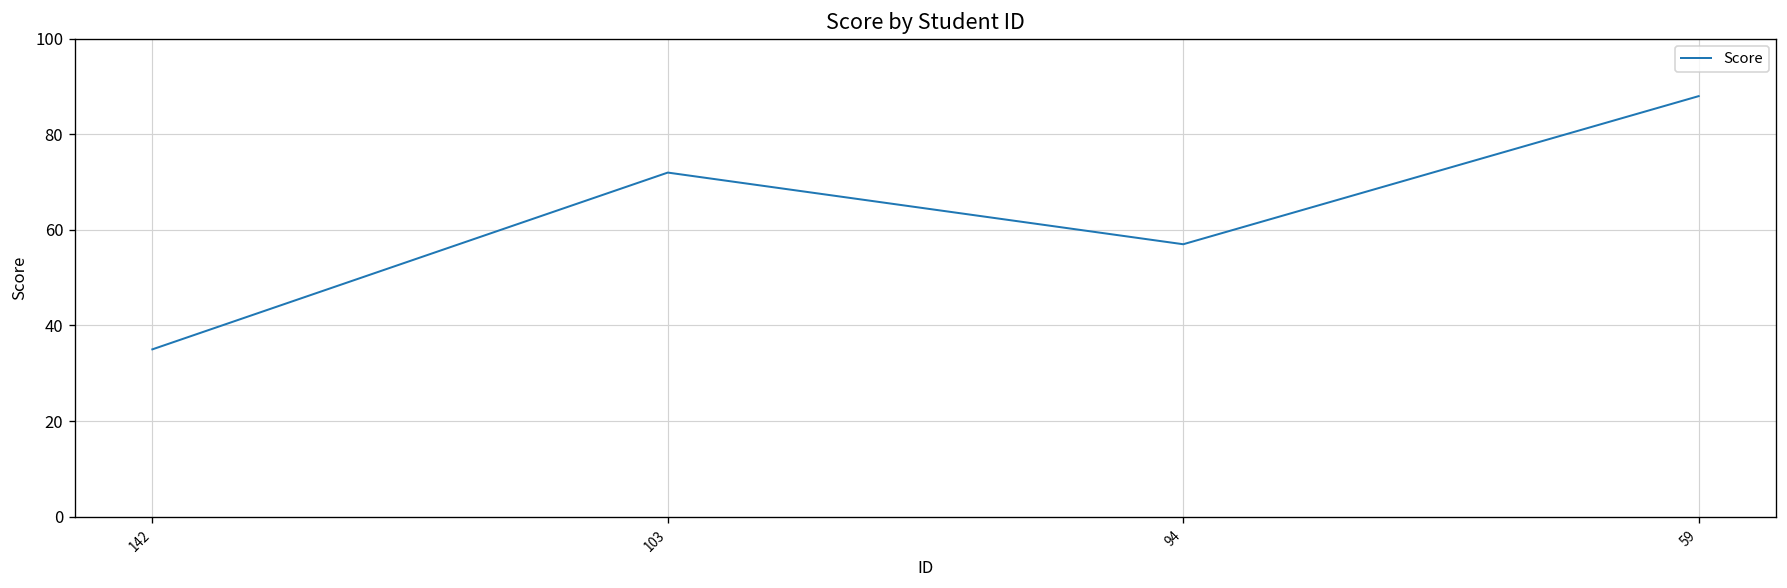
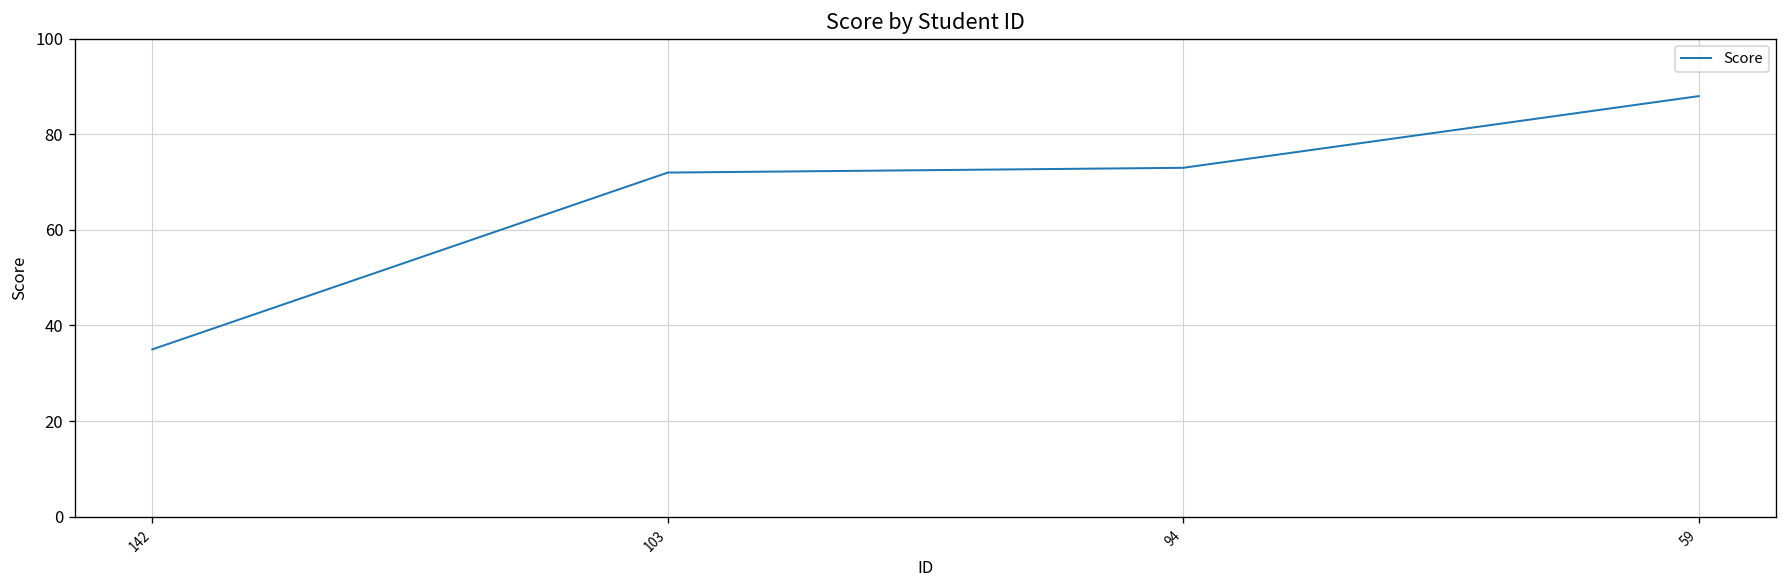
94: 57 -> 73
